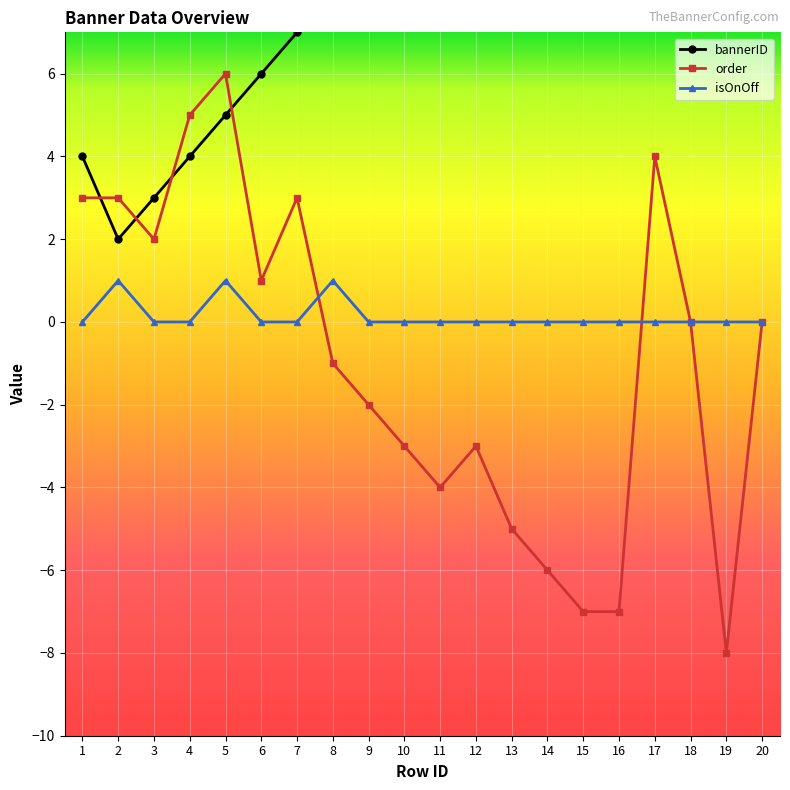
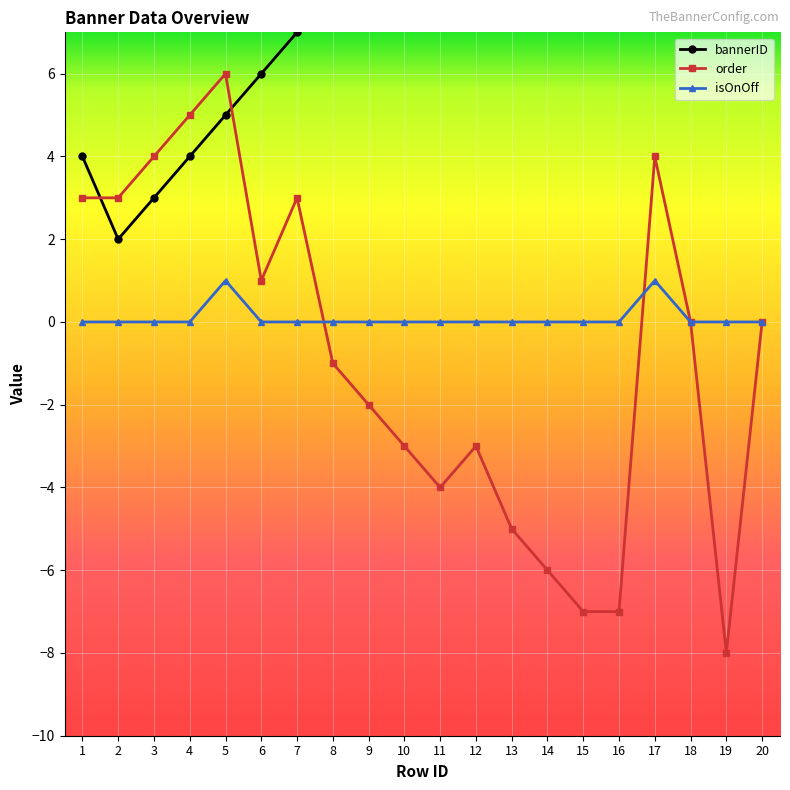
isOnOff, 2: 1 -> 0
order, 3: 2 -> 4
isOnOff, 8: 1 -> 0
isOnOff, 17: 0 -> 1
